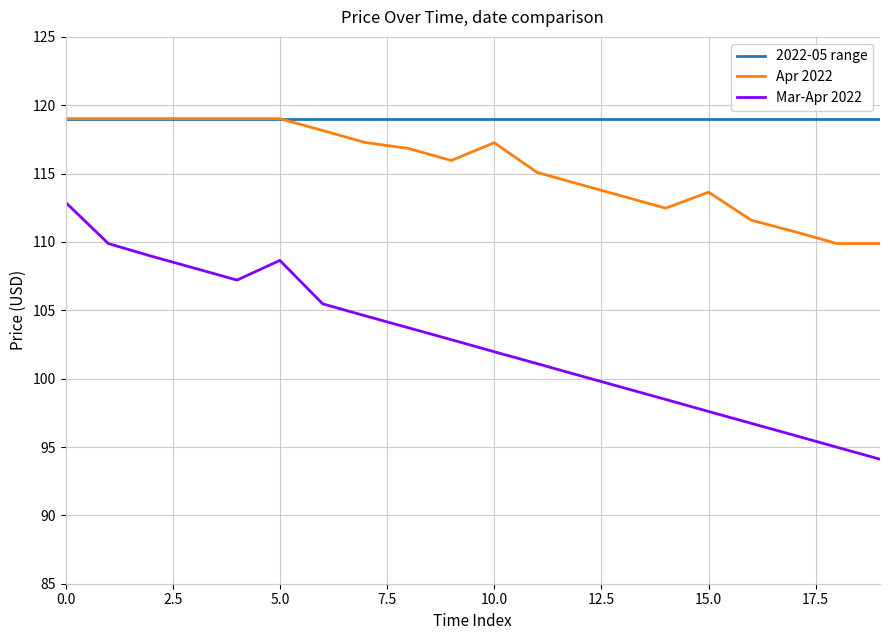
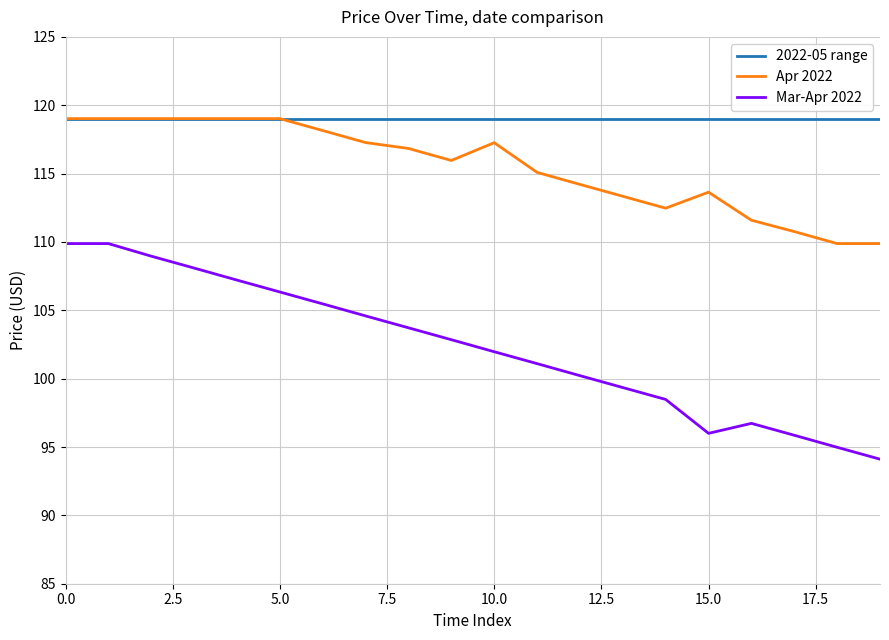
Mar-Apr 2022, 0.0: 112.9 -> 109.9
Mar-Apr 2022, 5.0: 108.7 -> 106.3
Mar-Apr 2022, 15.0: 97.6 -> 96.0
